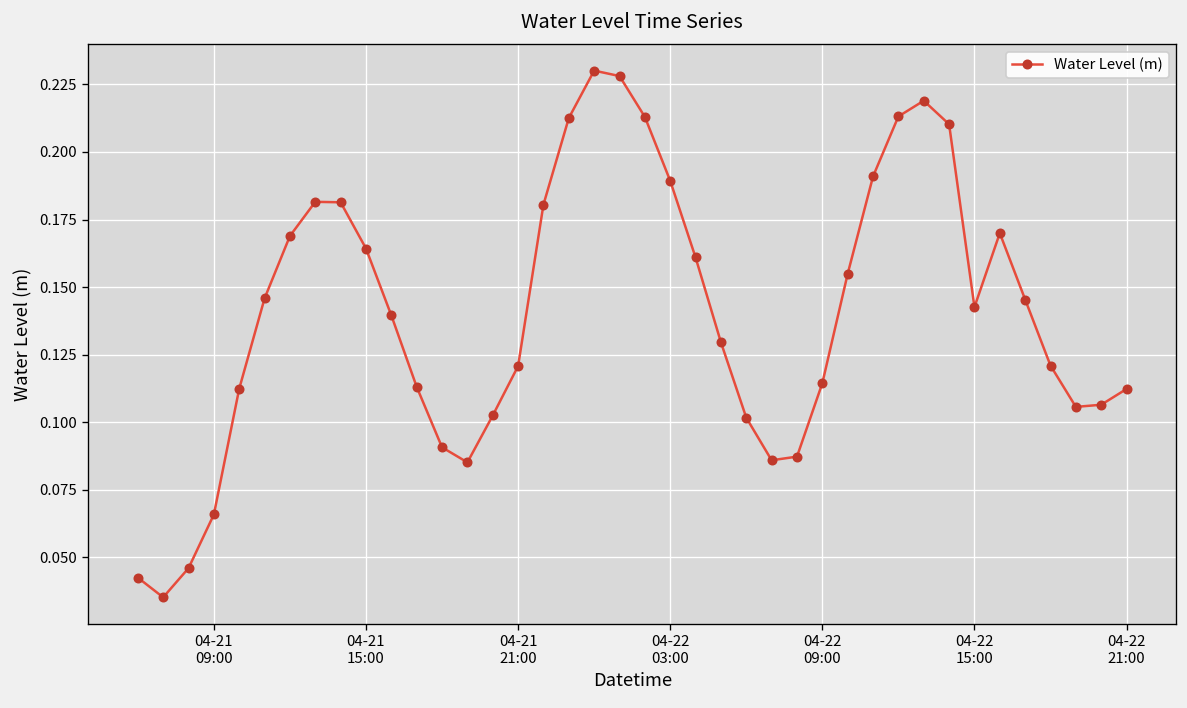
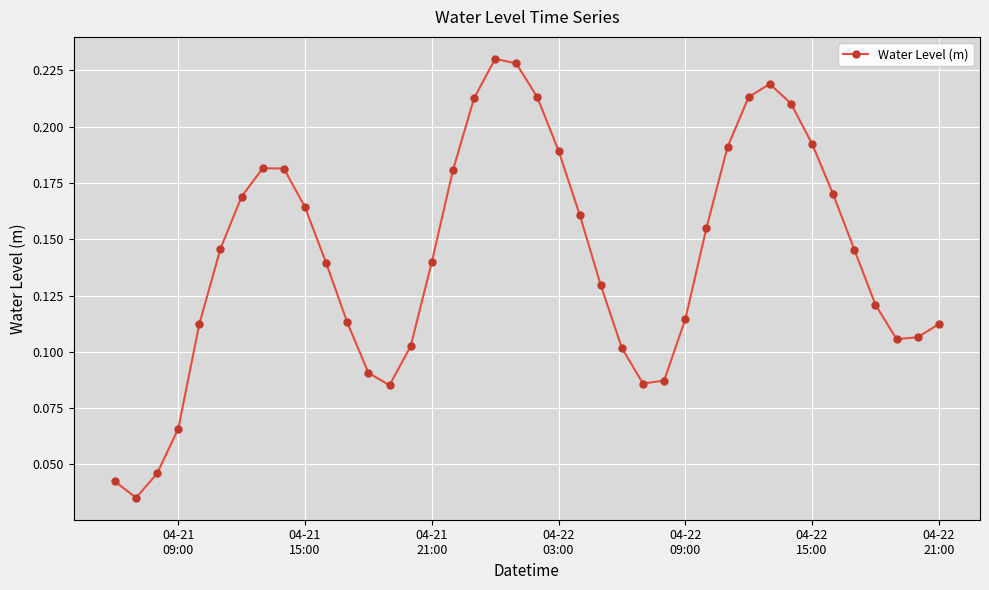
04-21 21:00: 0.121 -> 0.140
04-22 15:00: 0.143 -> 0.192
